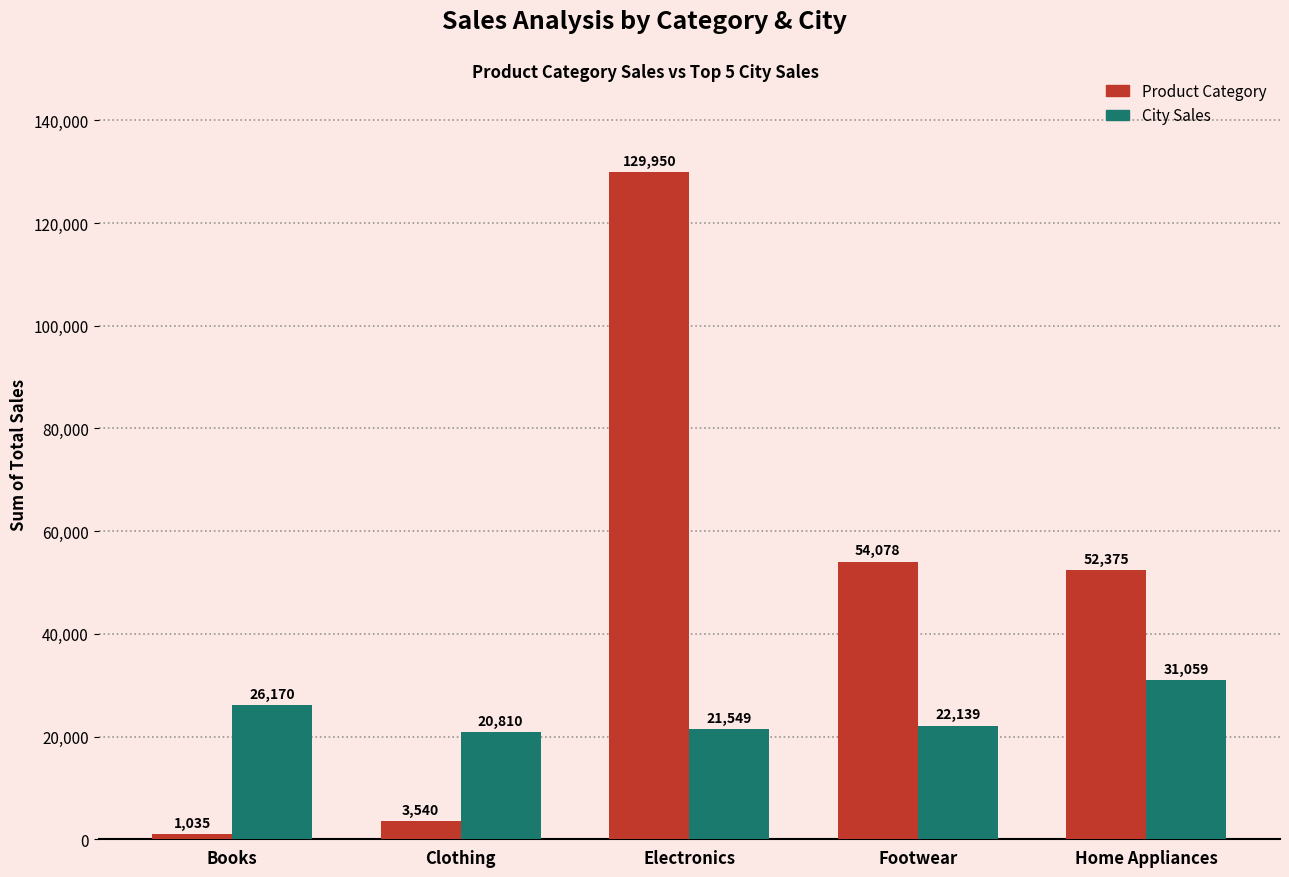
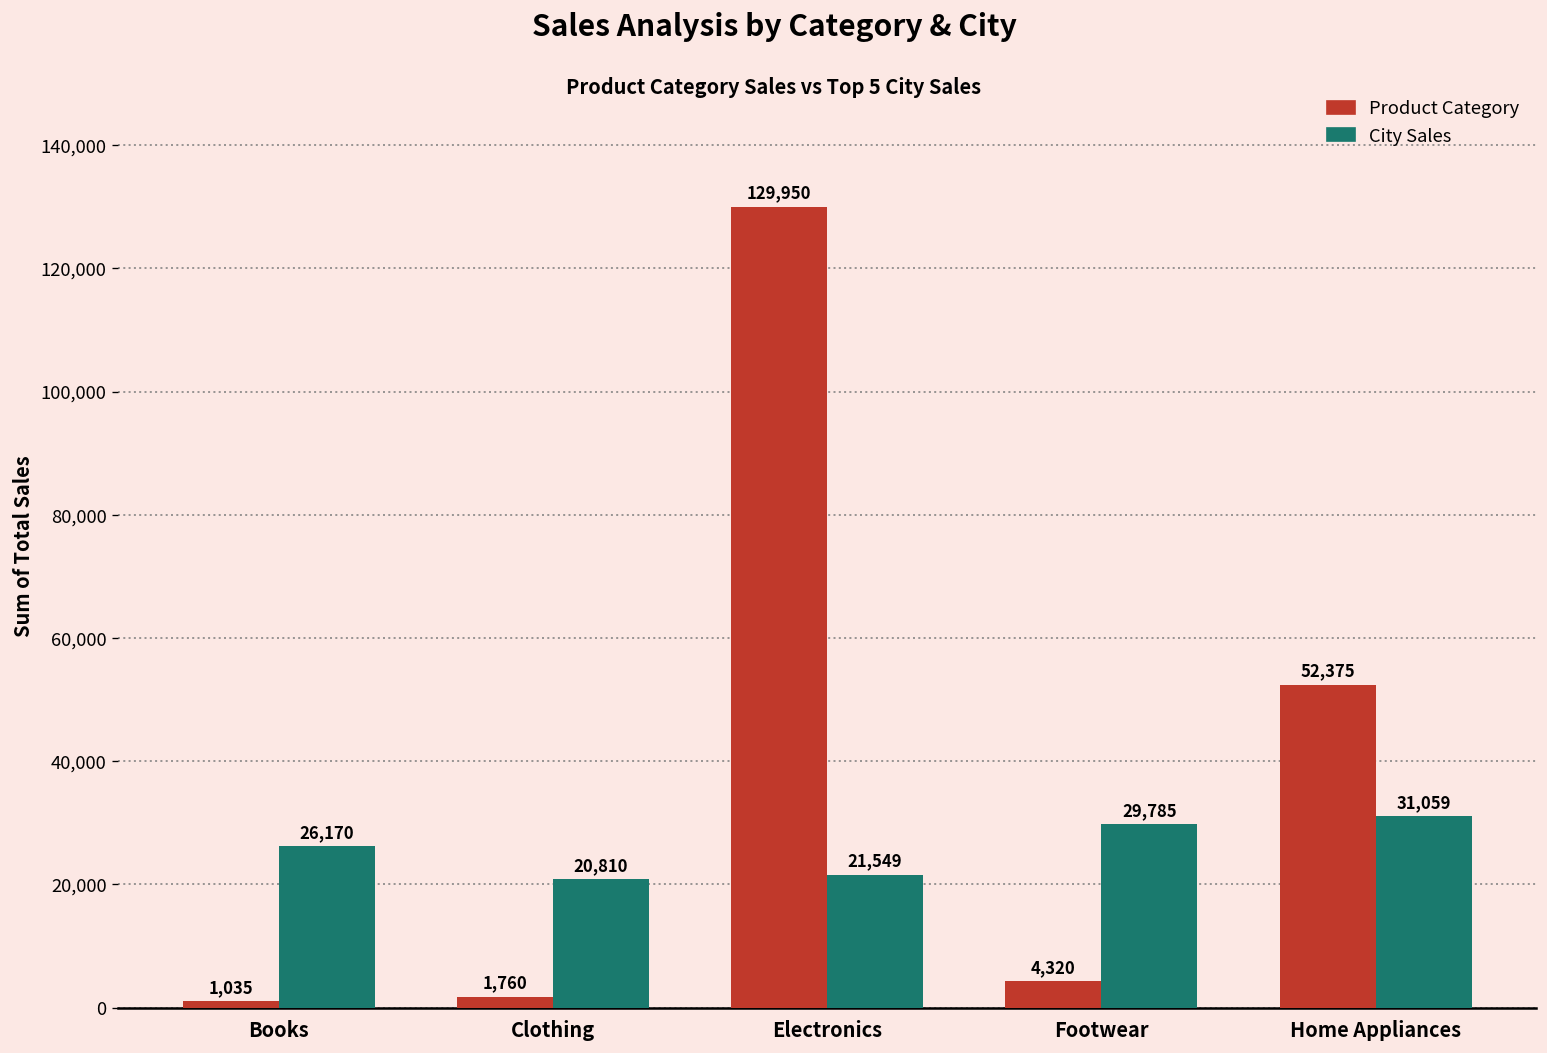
Product Category, Clothing: 3,540 -> 1,760
Product Category, Footwear: 54,078 -> 4,320
City Sales, Footwear: 22,139 -> 29,785
